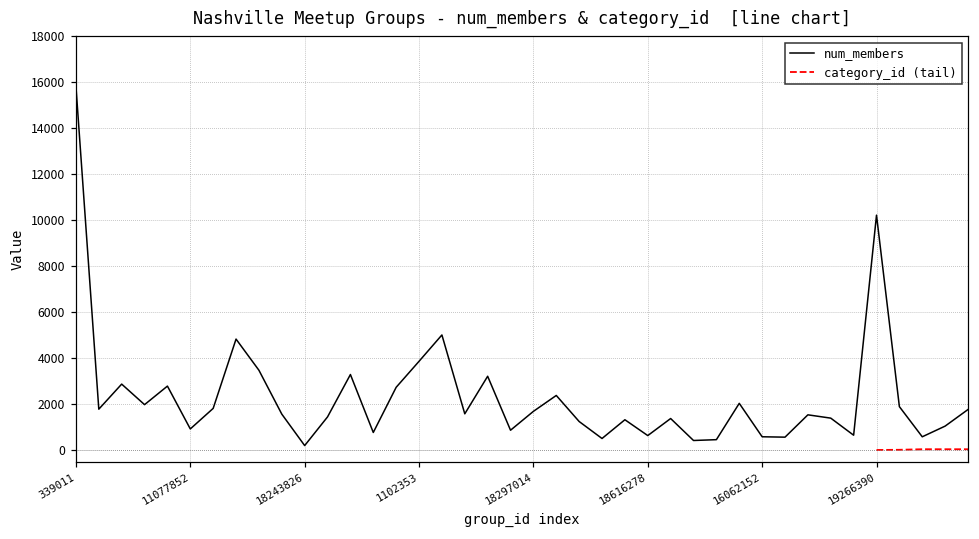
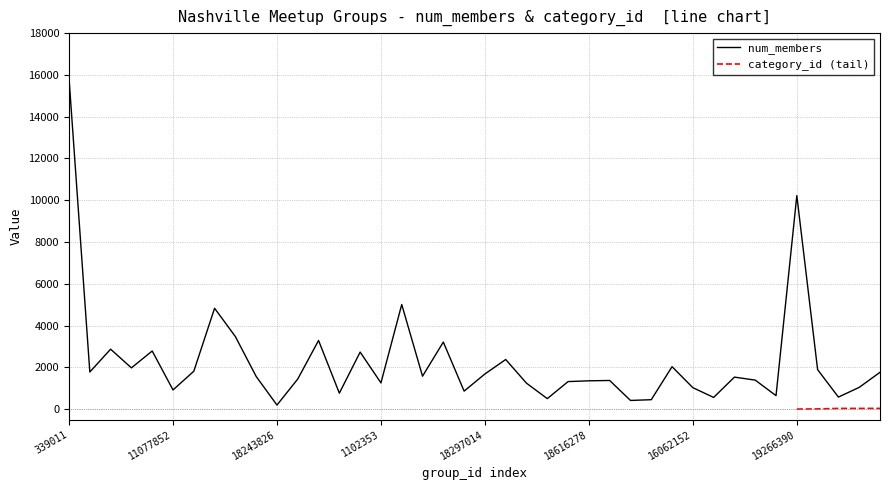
num_members, 1102353: 3900 -> 1300
num_members, 18616278: 600 -> 1400
num_members, 16062152: 600 -> 1000
